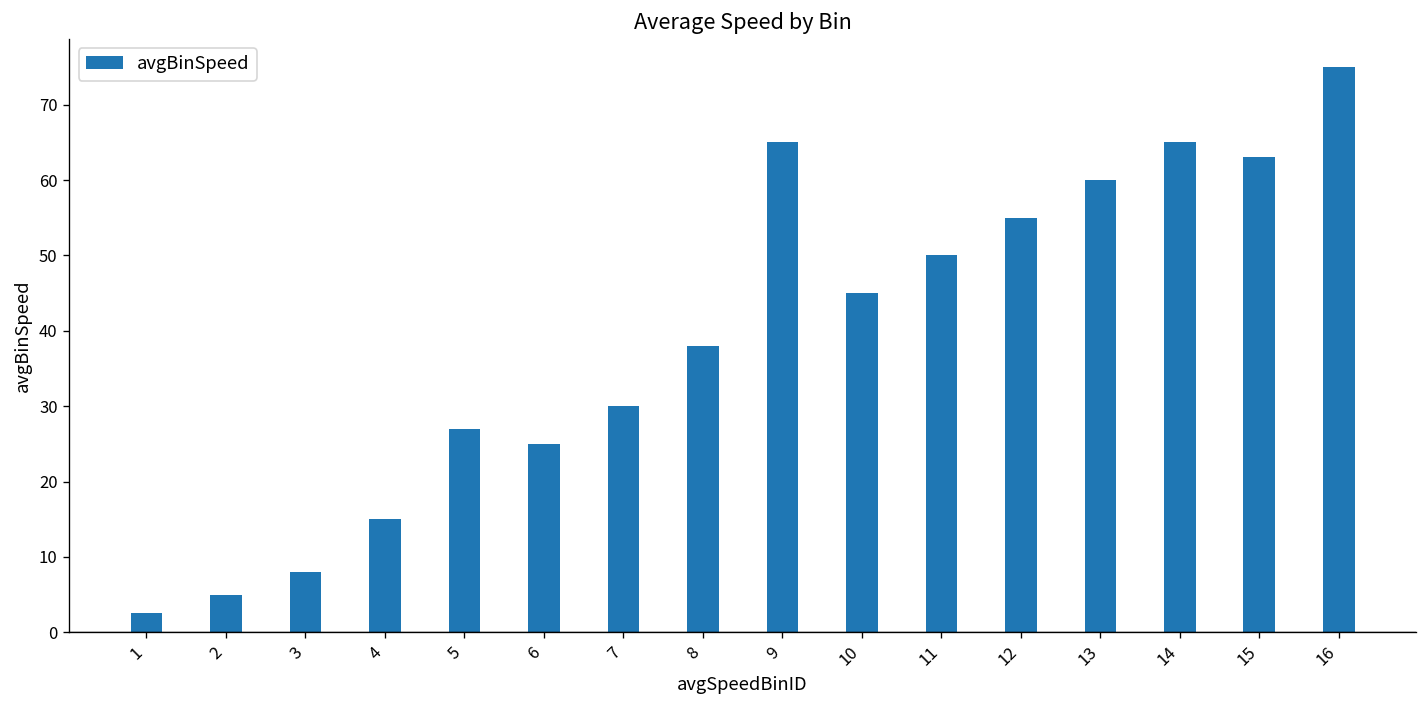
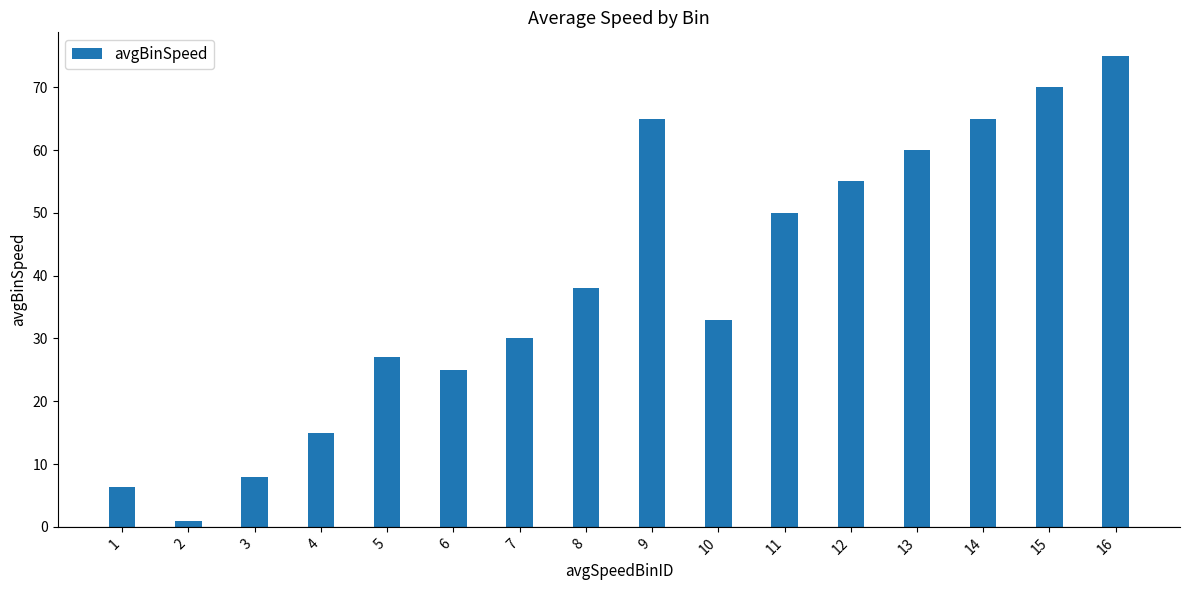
1: 3 -> 6
2: 5 -> 1
10: 45 -> 33
15: 63 -> 70
